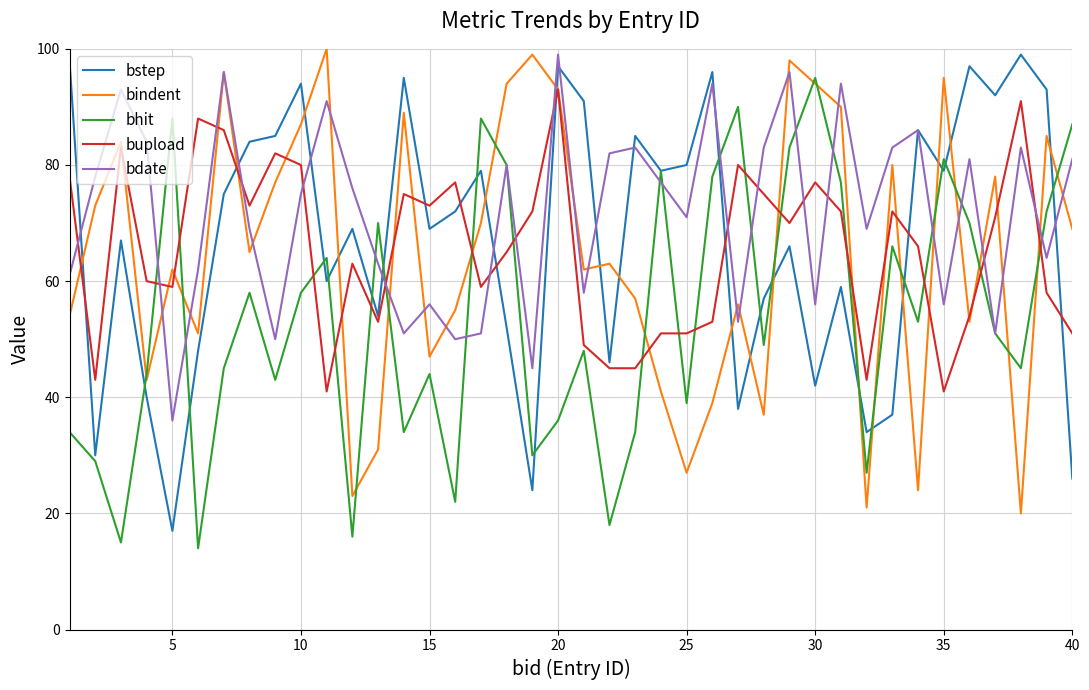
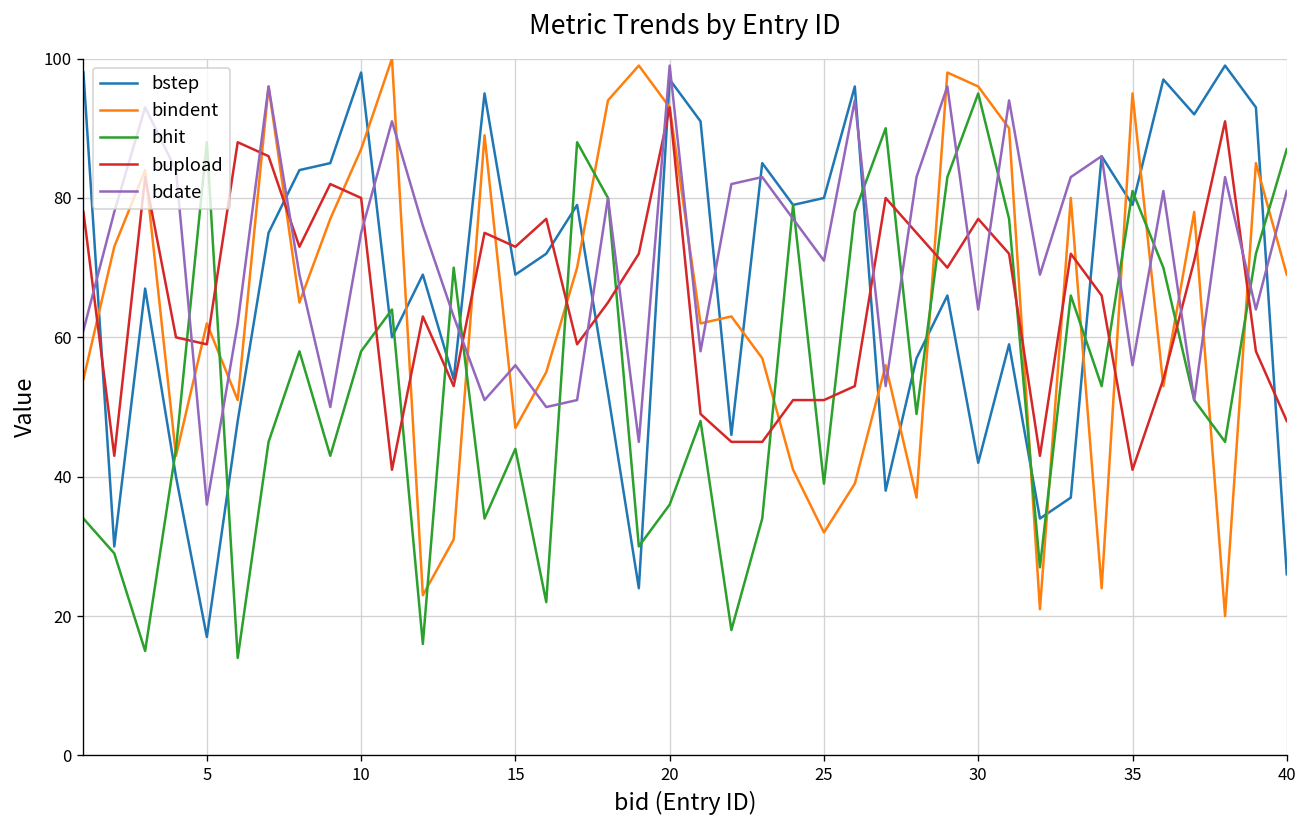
bstep, 10: 94 -> 98
bindent, 25: 27 -> 32
bindent, 30: 94 -> 96
bdate, 30: 56 -> 64
bupload, 40: 51 -> 48
